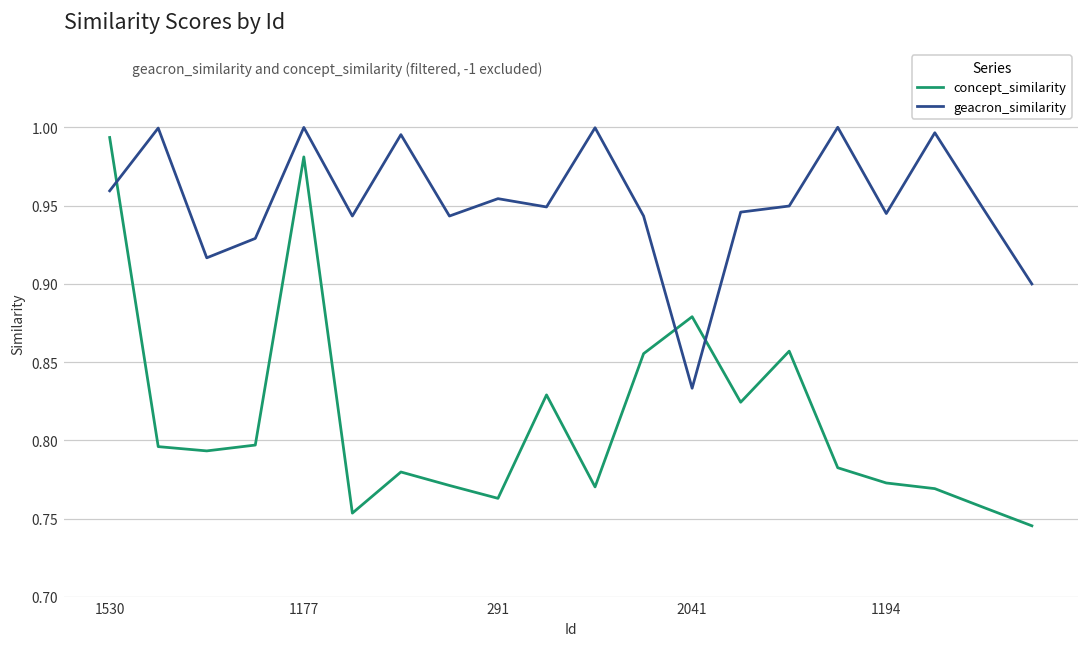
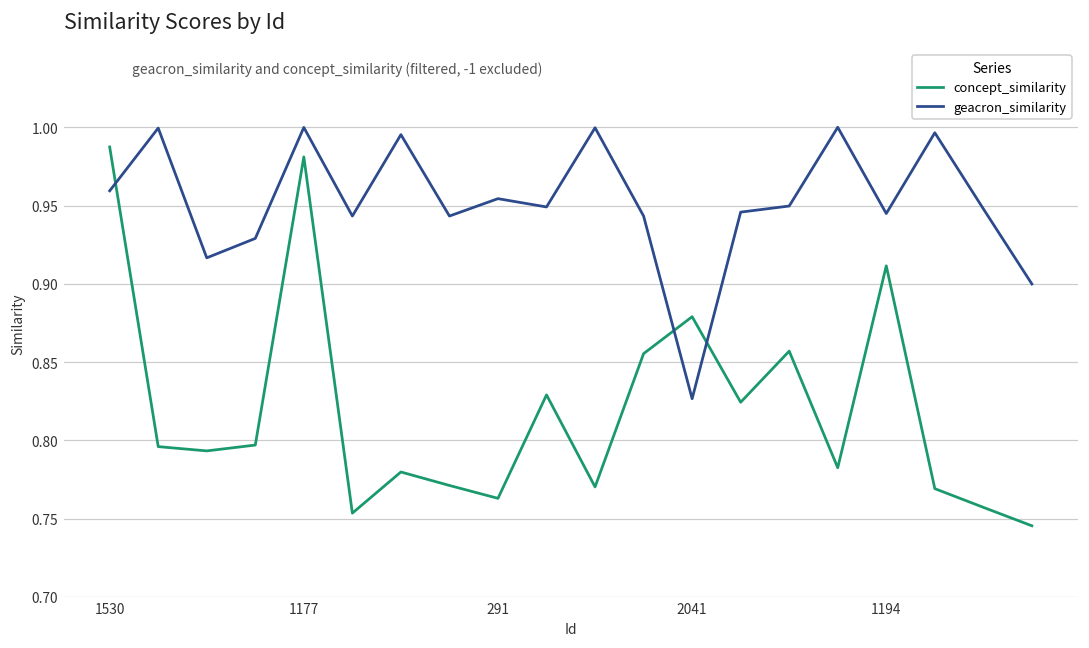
concept_similarity, 1530: 0.993 -> 0.987
geacron_similarity, 2041: 0.833 -> 0.827
concept_similarity, 1194: 0.773 -> 0.911
